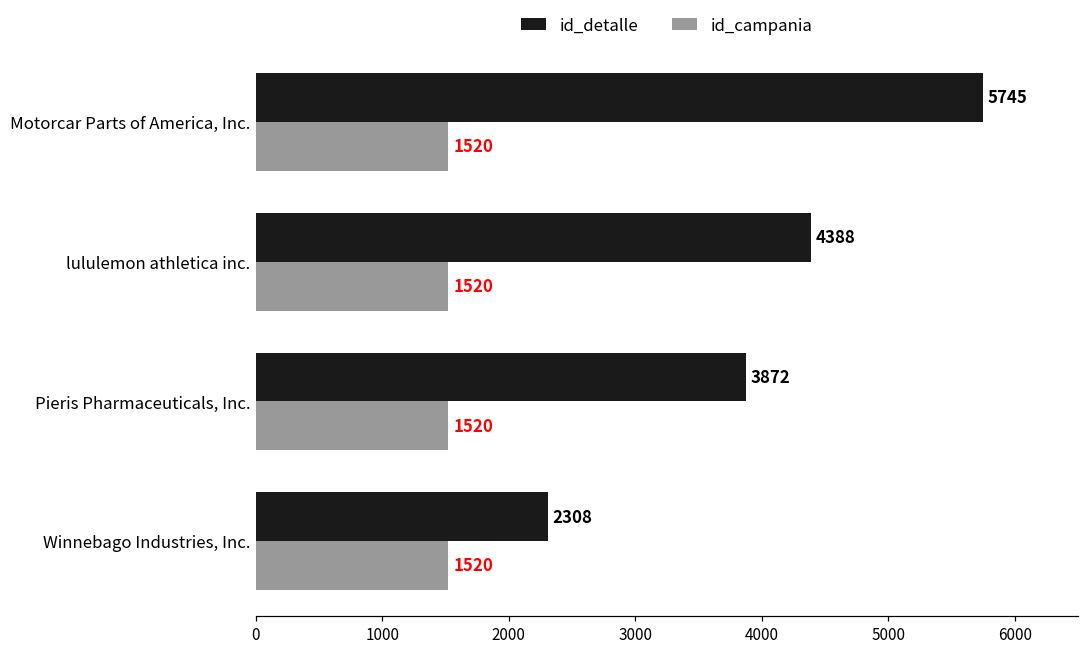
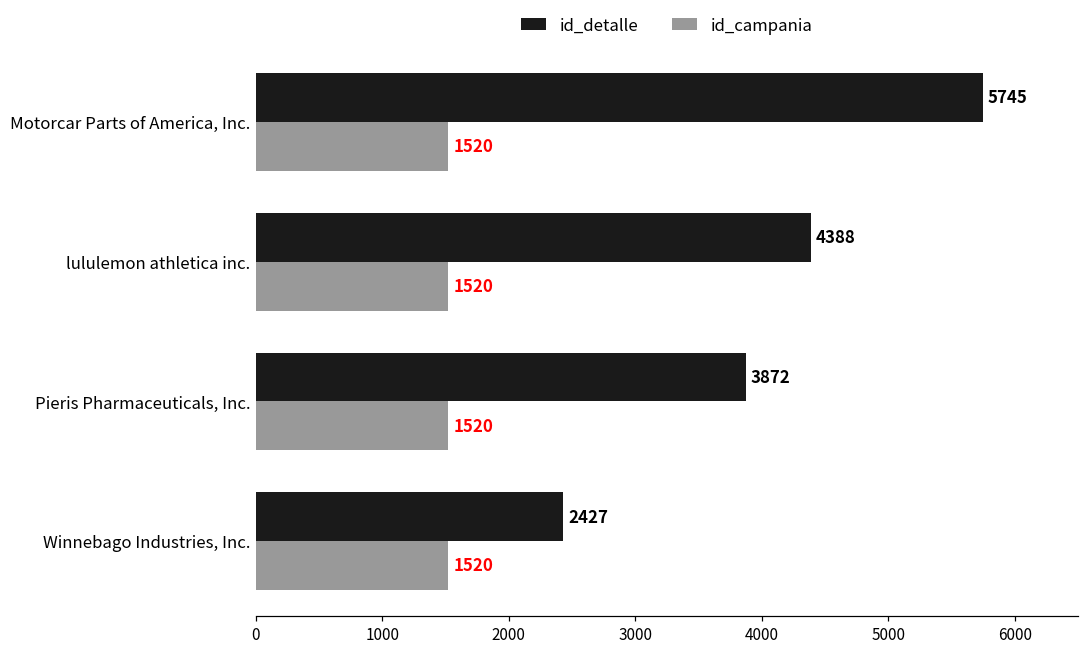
id_detalle, Winnebago Industries, Inc.: 2308 -> 2427
